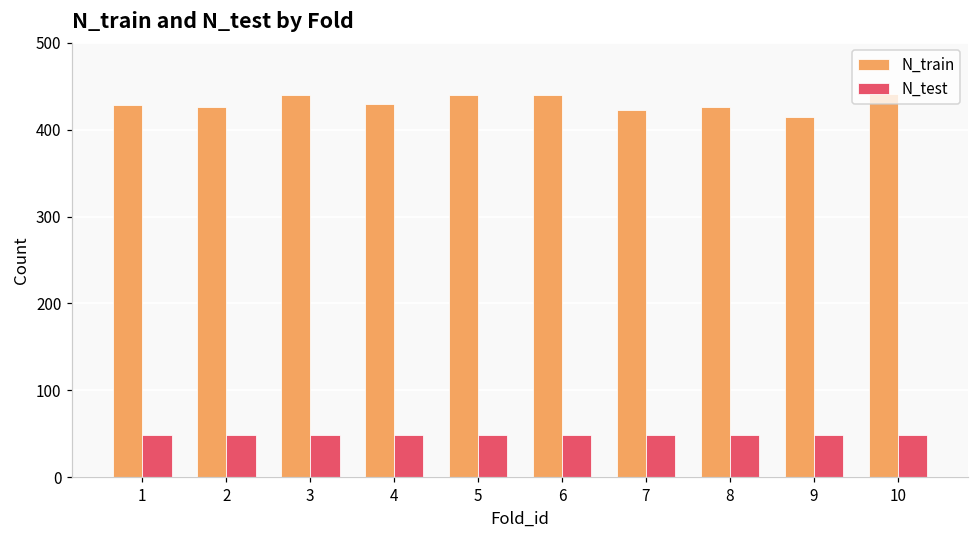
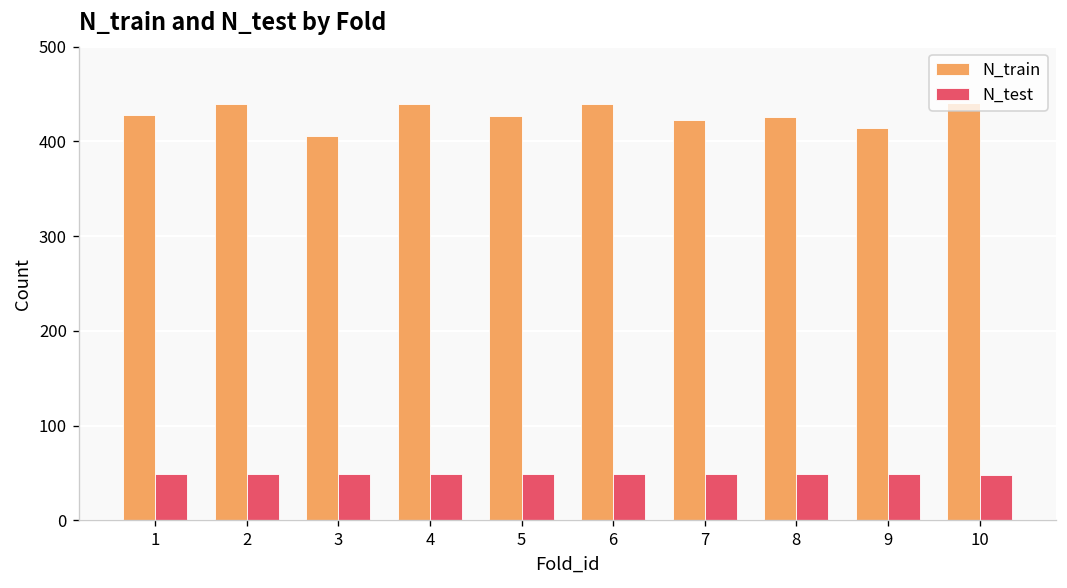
N_train, 2: 430 -> 440
N_train, 3: 440 -> 410
N_train, 4: 430 -> 440
N_train, 5: 440 -> 430
